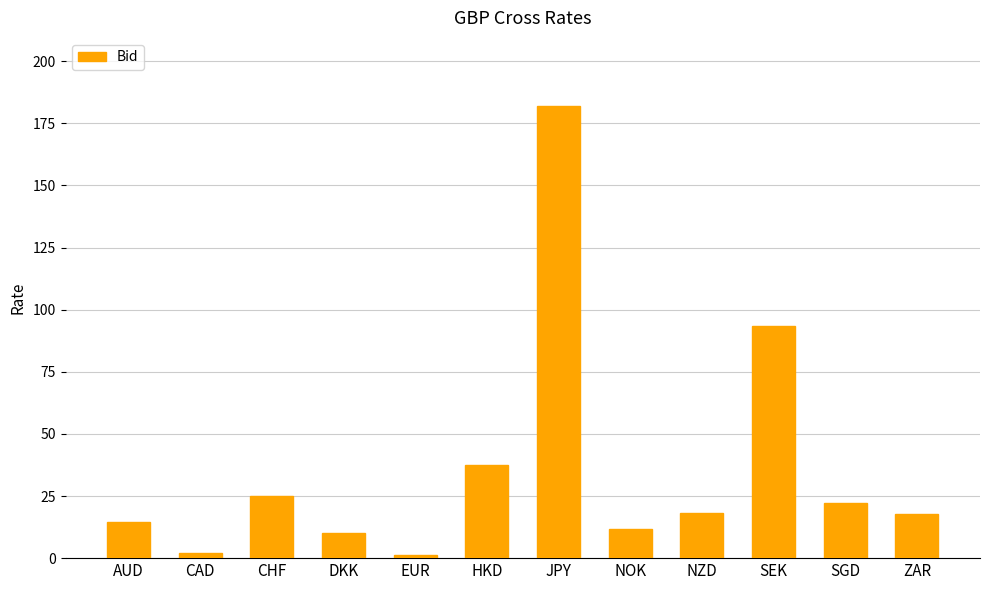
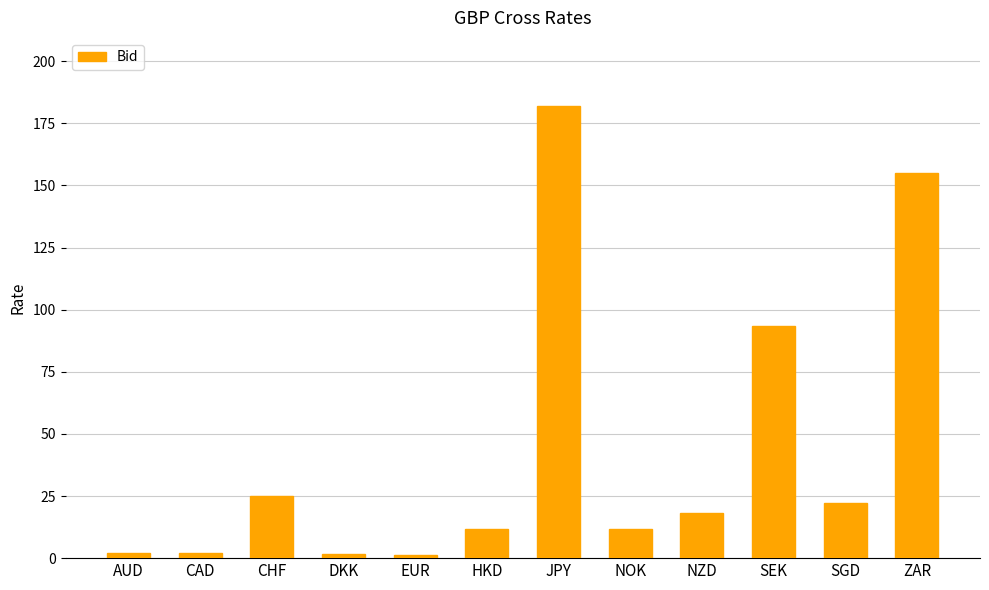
AUD: 15 -> 2
DKK: 10 -> 2
HKD: 38 -> 12
ZAR: 18 -> 155
